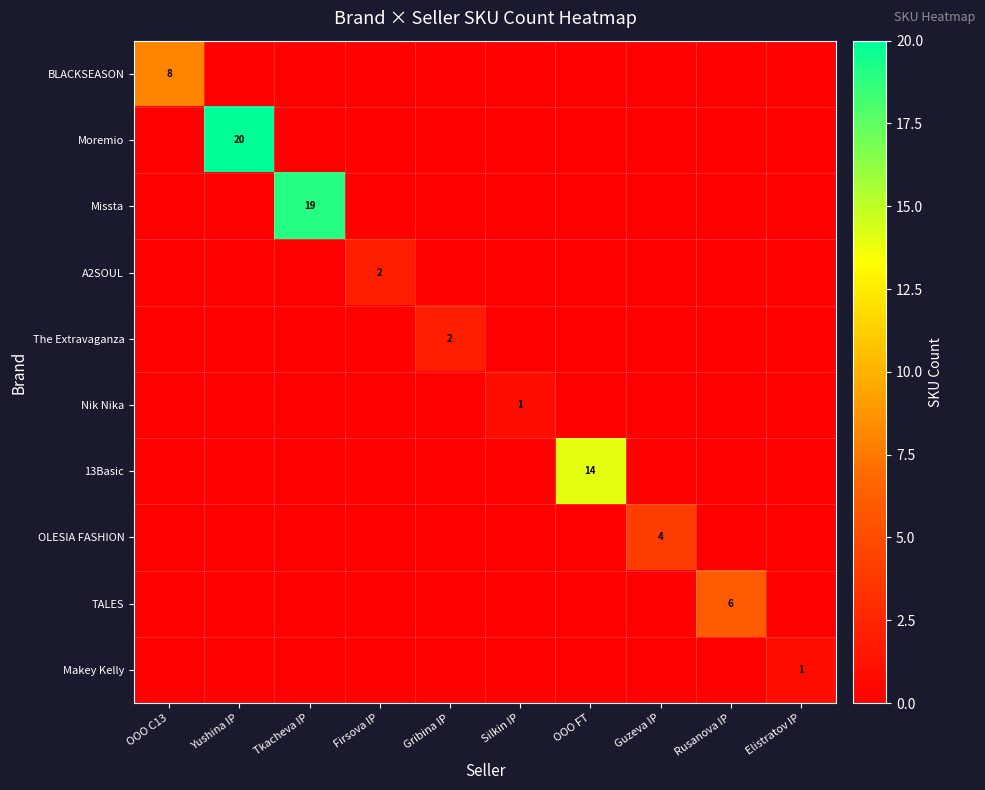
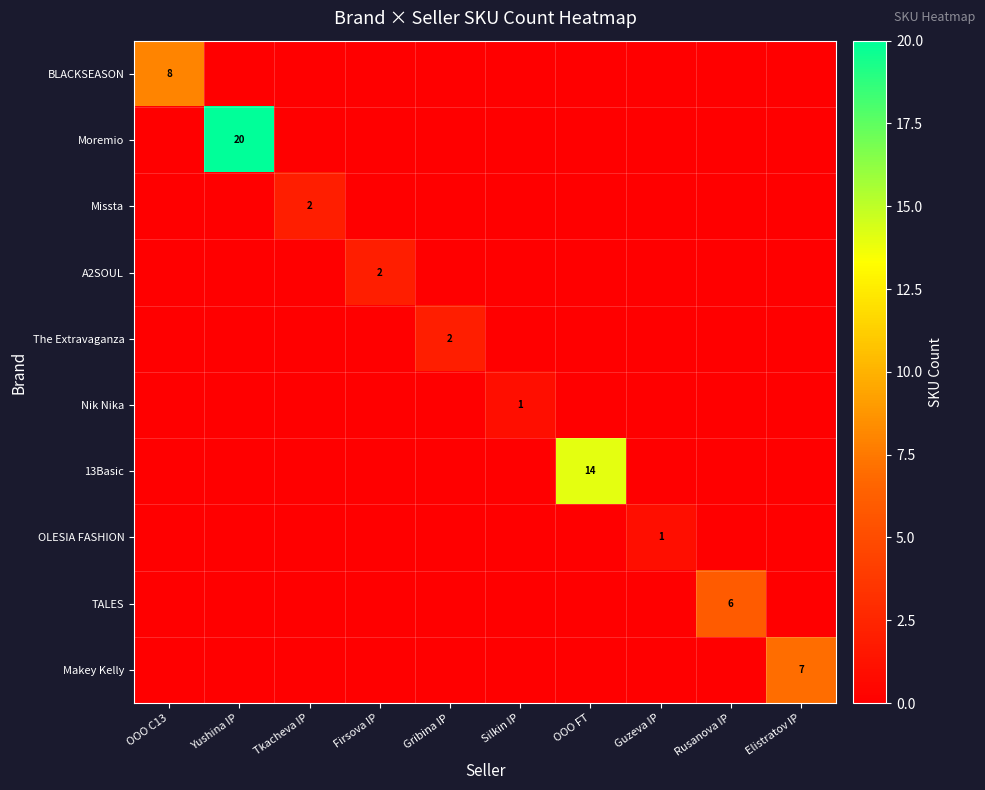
Missta, Tkacheva IP: 19 -> 2
OLESIA FASHION, Guzeva IP: 4 -> 1
Makey Kelly, Elistratov IP: 1 -> 7
